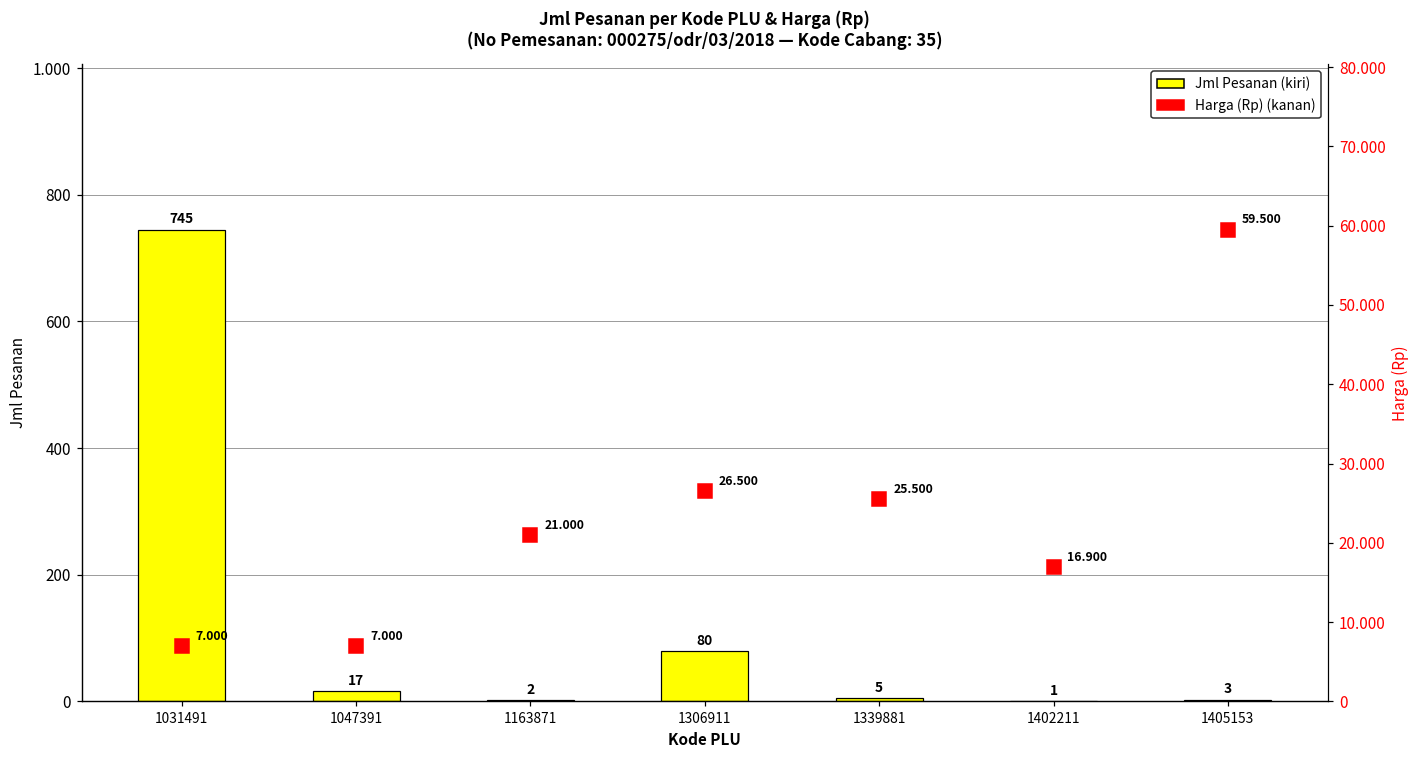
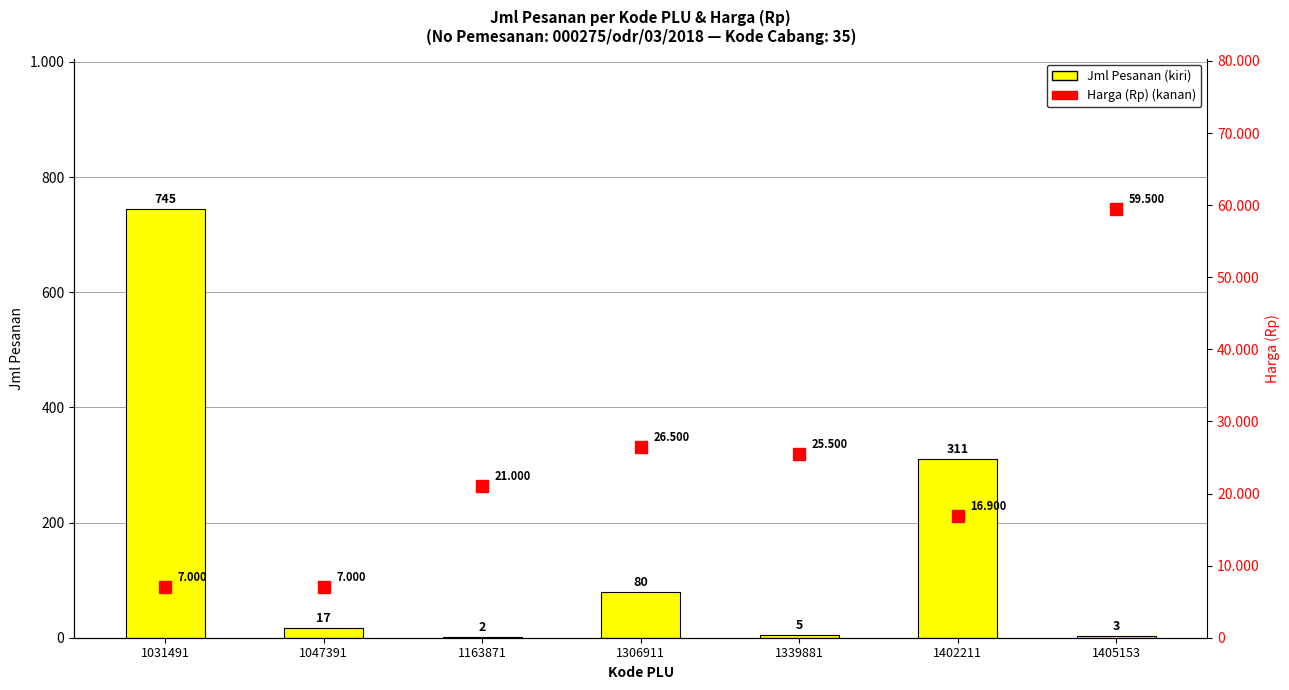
Jml Pesanan (kiri), 1402211: 1 -> 311
